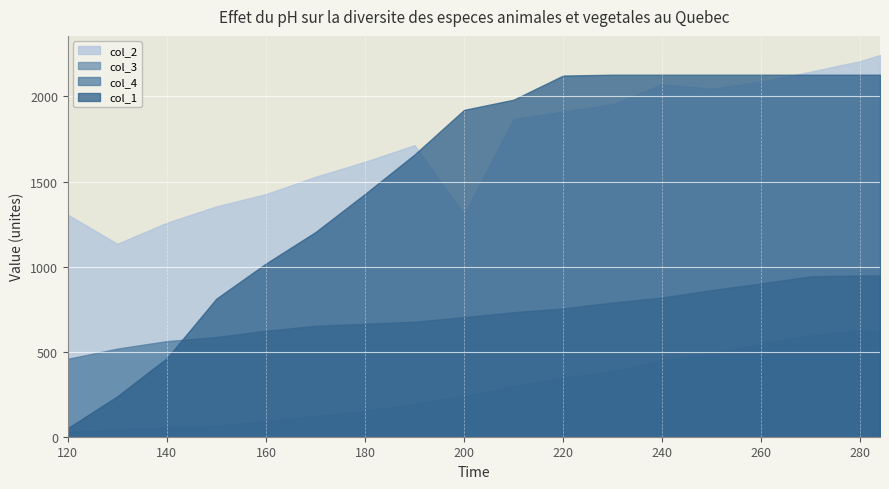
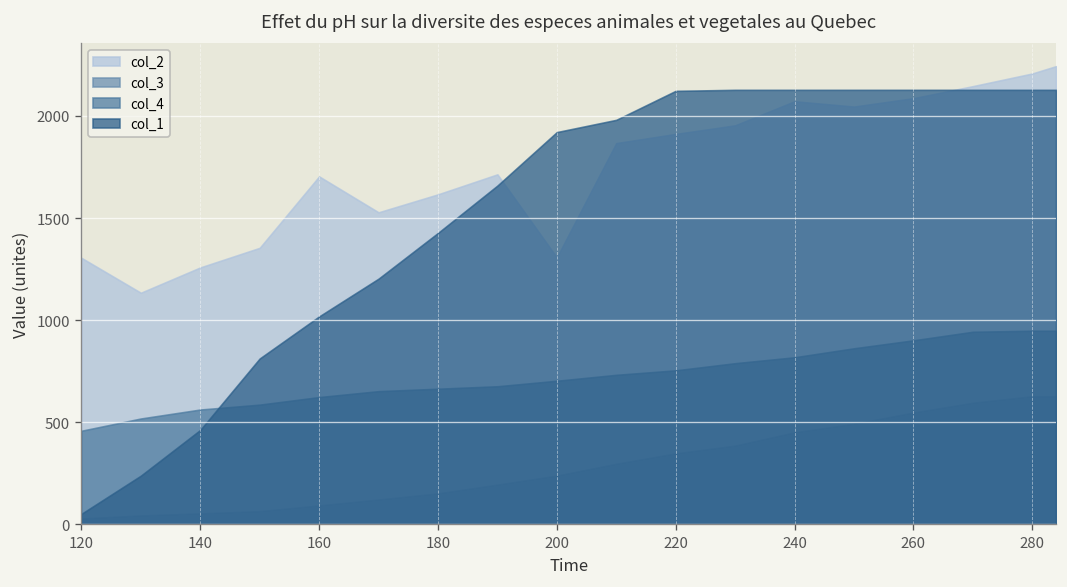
col_2, 160: 1430 -> 1700
